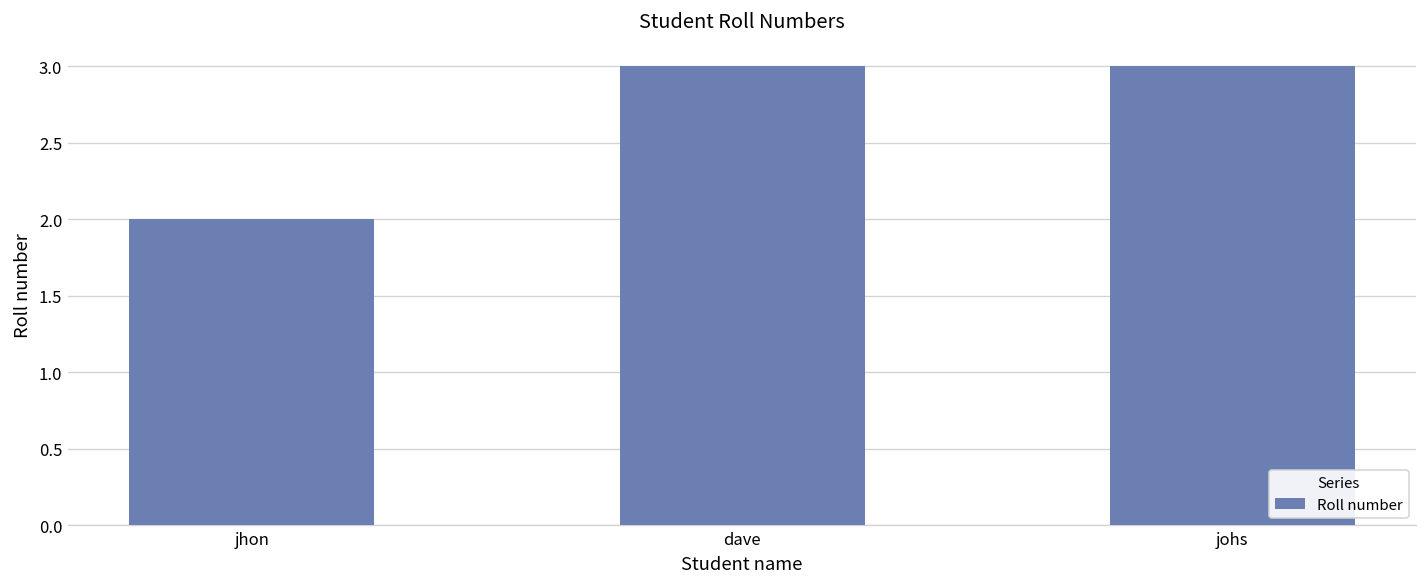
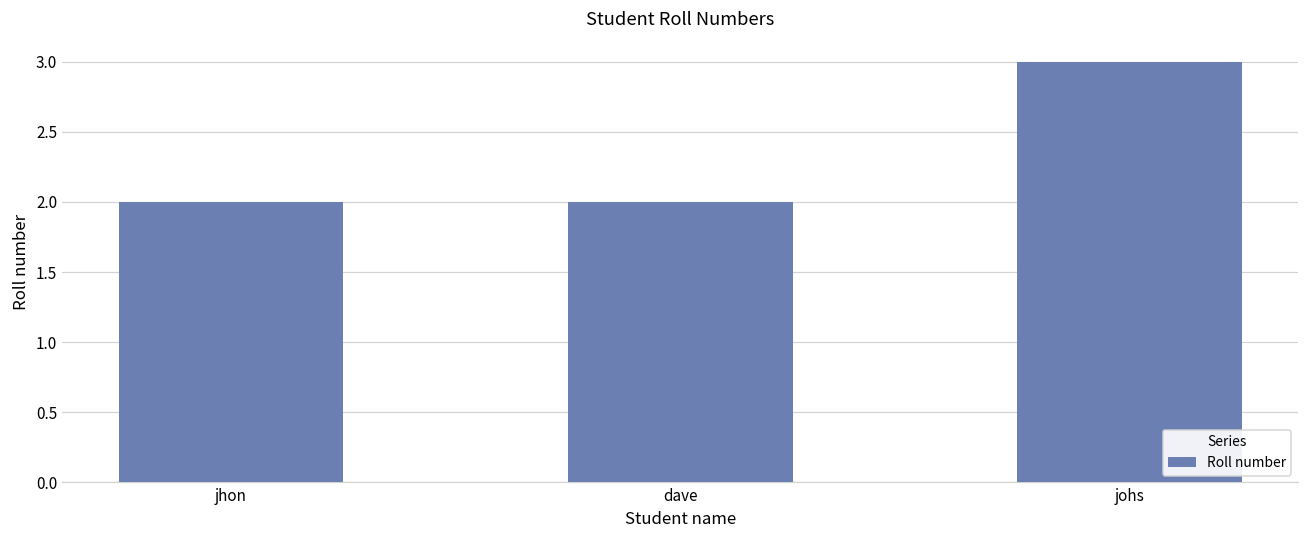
dave: 3 -> 2
